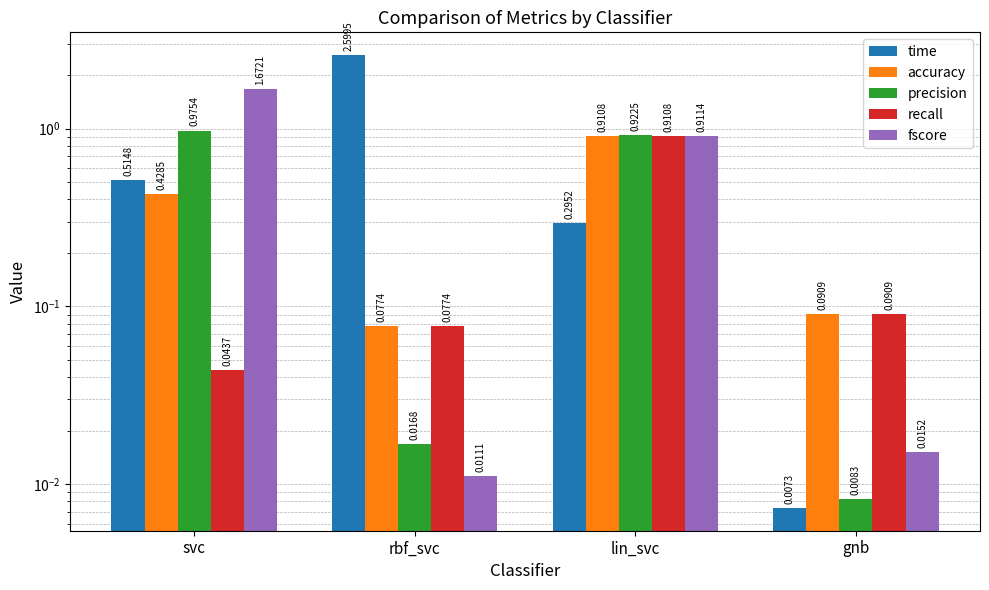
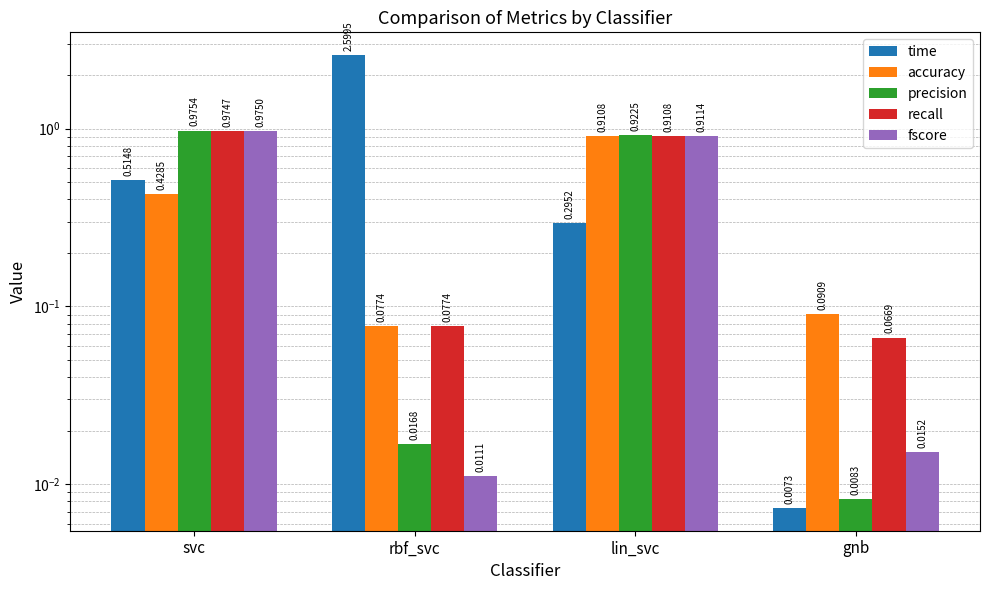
recall, svc: 0.0437 -> 0.9747
fscore, svc: 1.6721 -> 0.9750
recall, gnb: 0.0909 -> 0.0669
